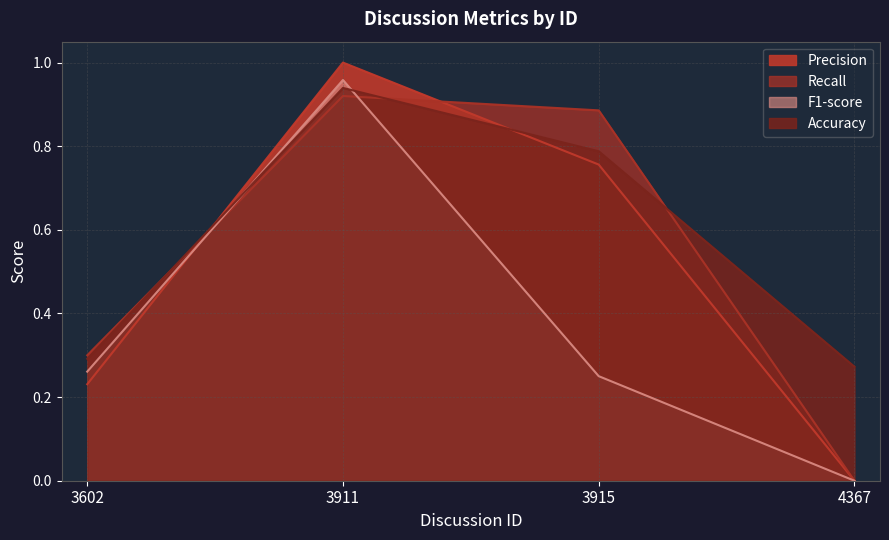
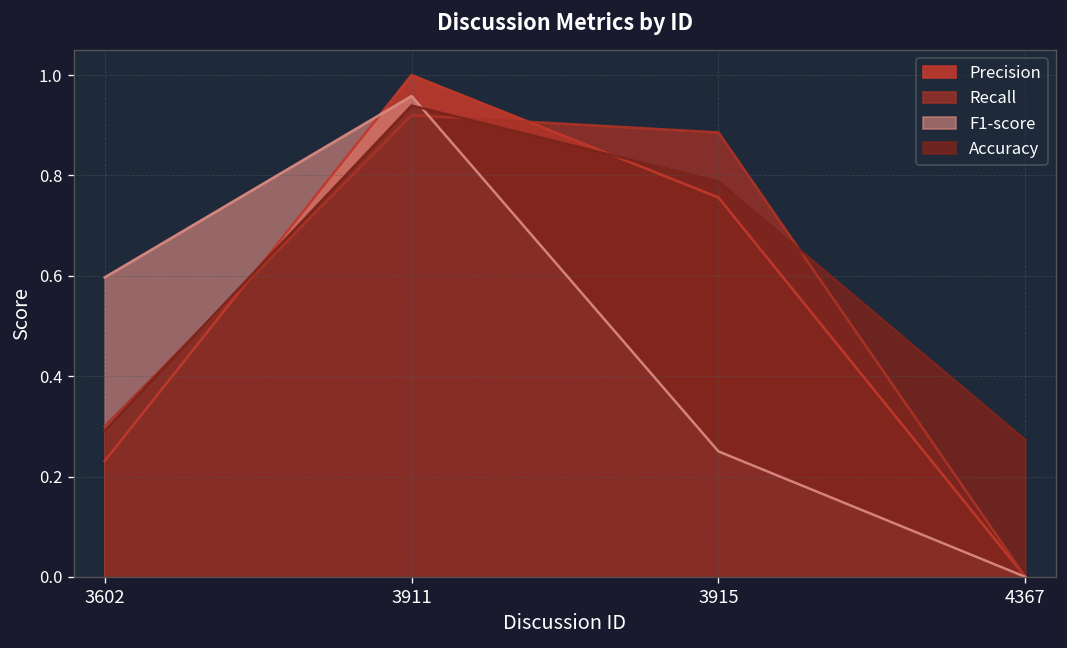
F1-score, 3602: 0.26 -> 0.60
